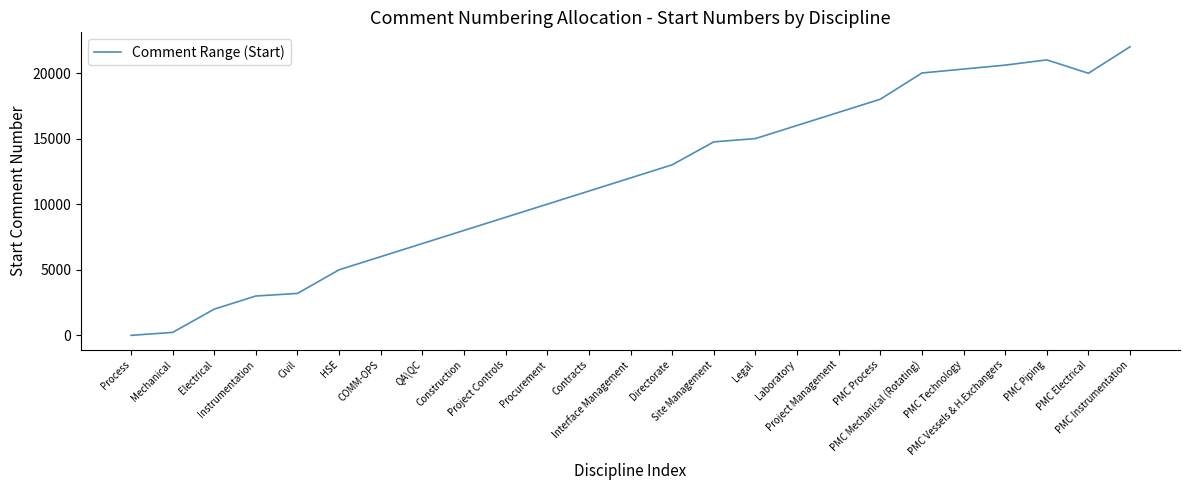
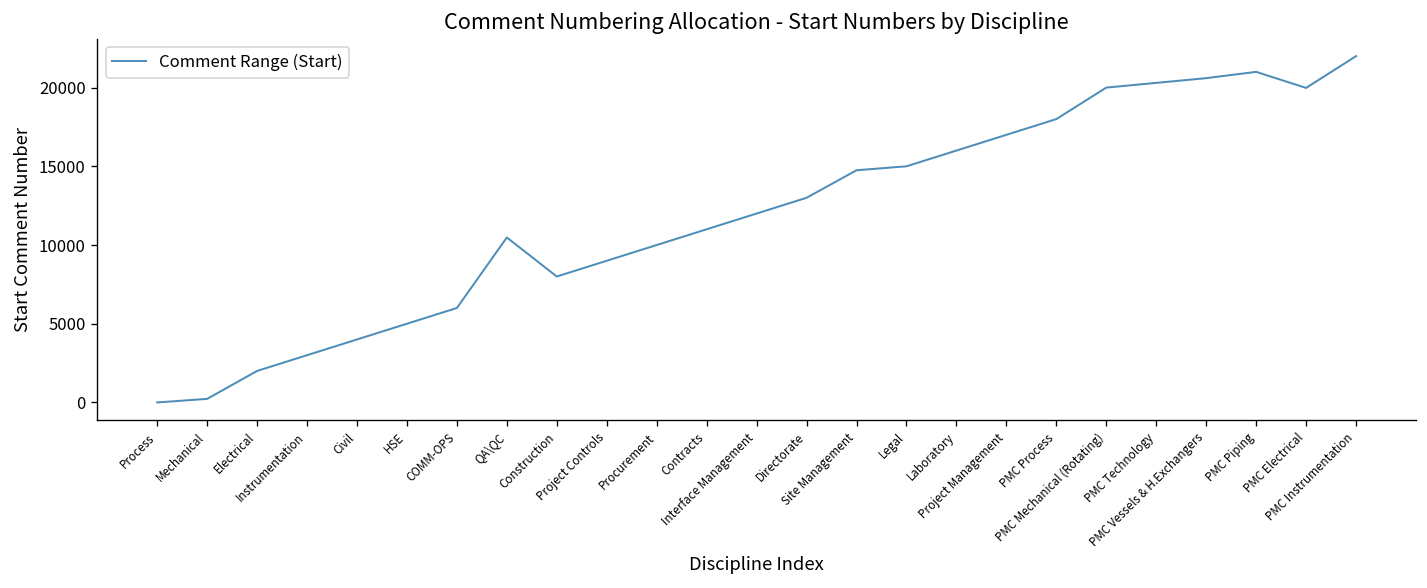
Civil: 3200 -> 4000
QA\QC: 7000 -> 10500
